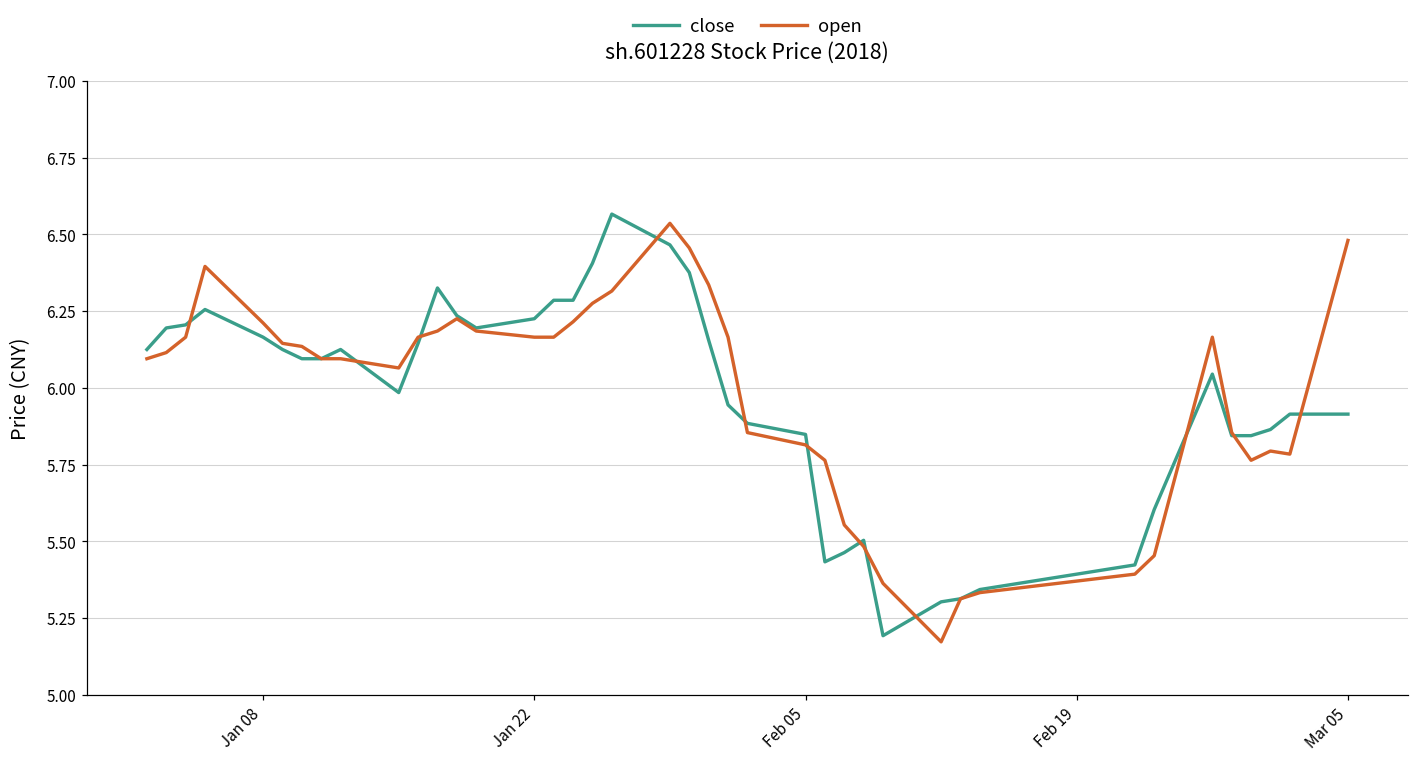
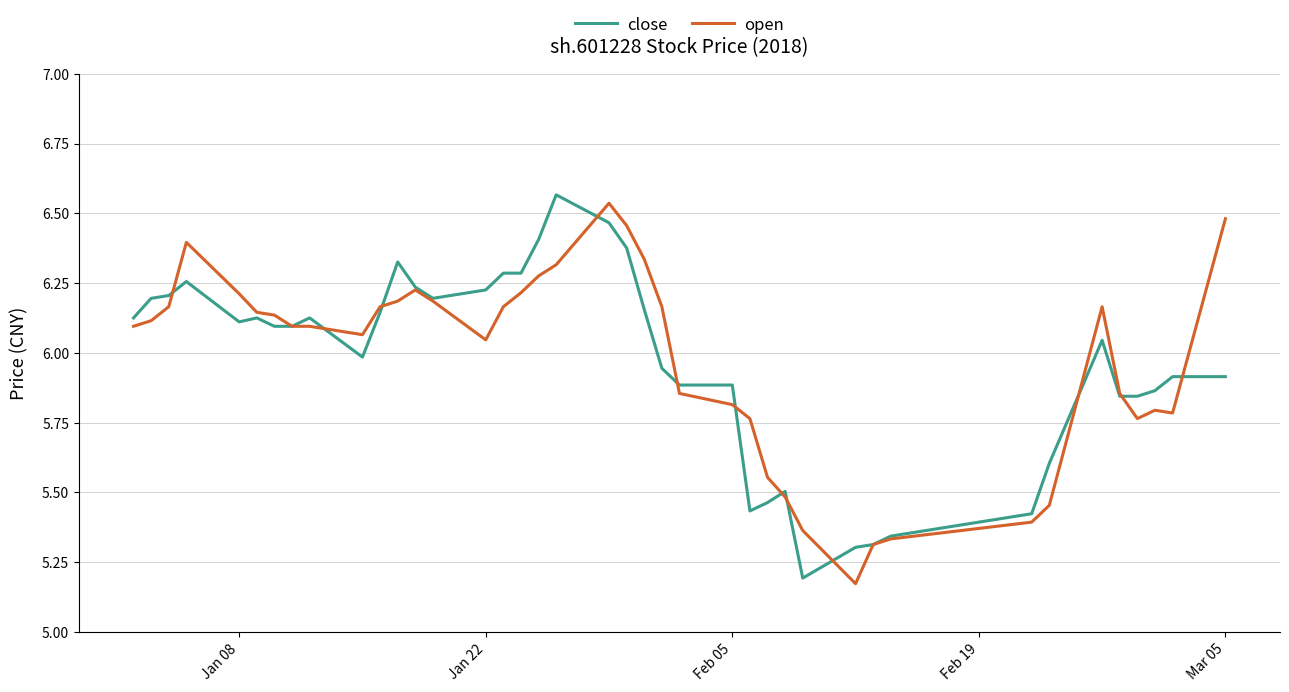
close, Jan 08: 6.17 -> 6.11
open, Jan 22: 6.17 -> 6.05
close, Feb 05: 5.85 -> 5.88
